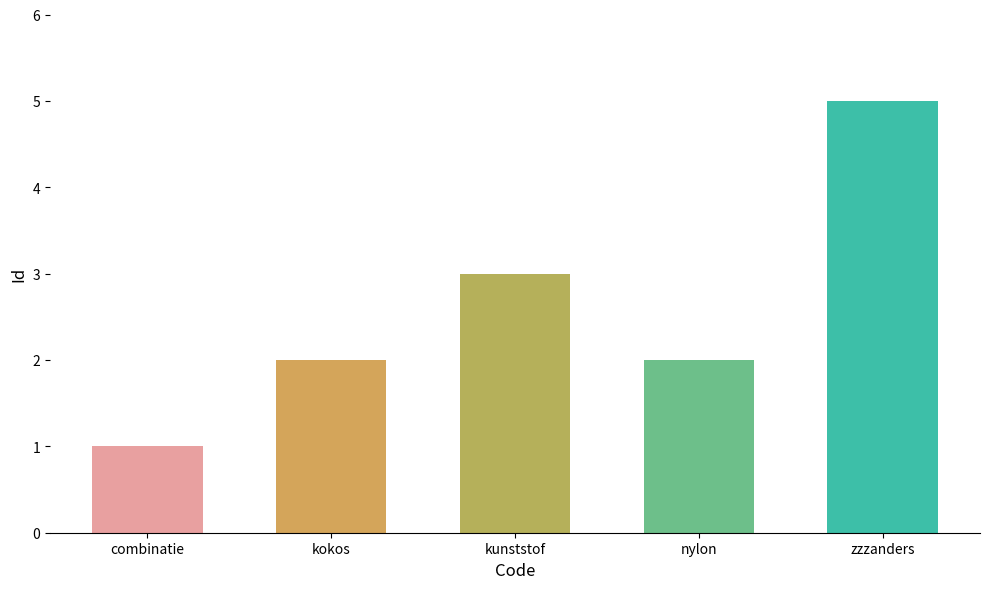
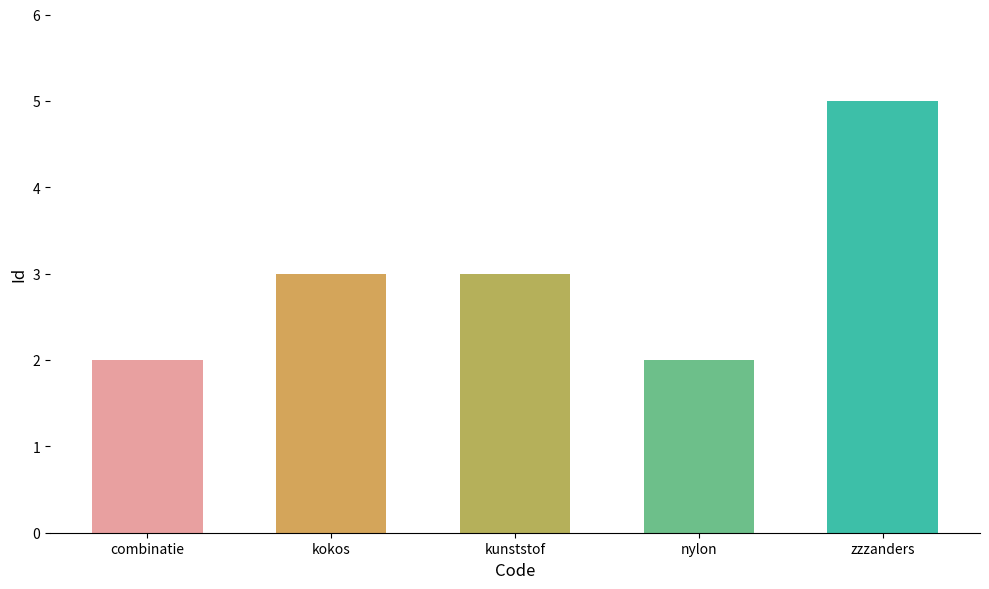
combinatie: 1 -> 2
kokos: 2 -> 3
